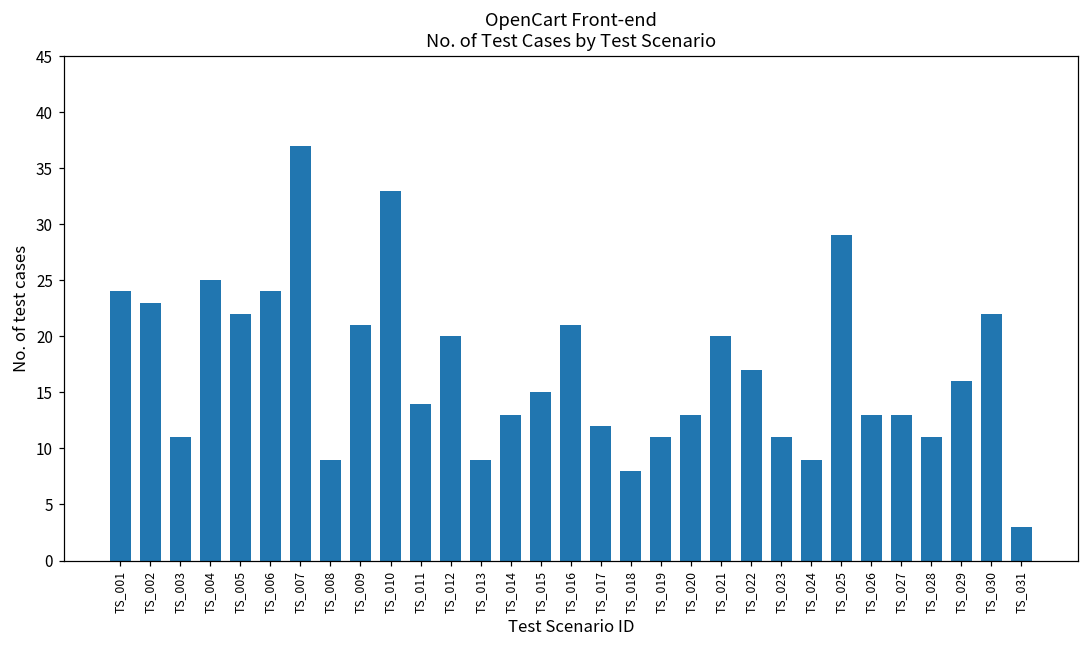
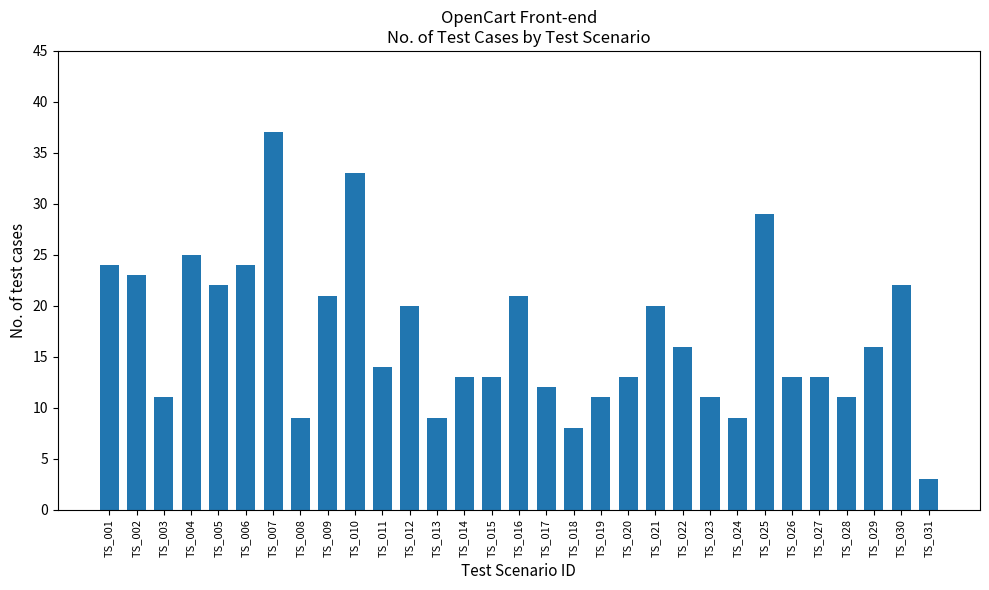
TS_015: 15 -> 13
TS_022: 17 -> 16
